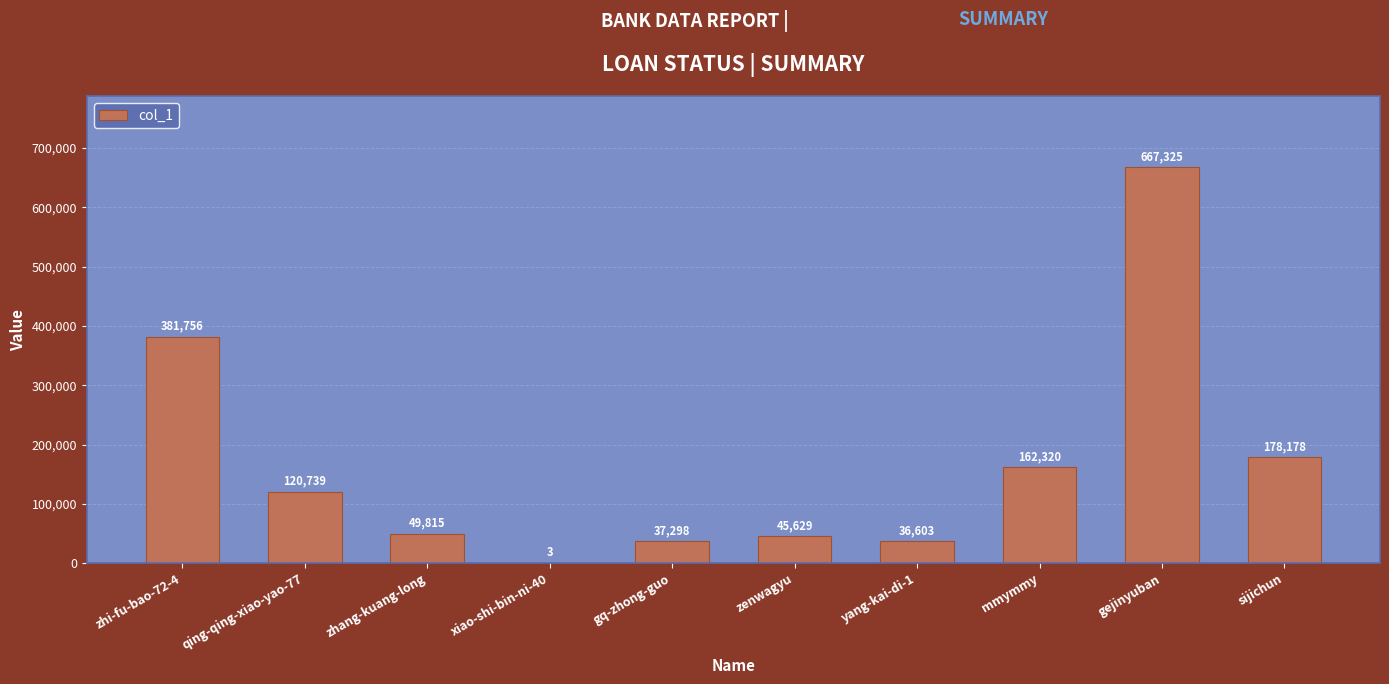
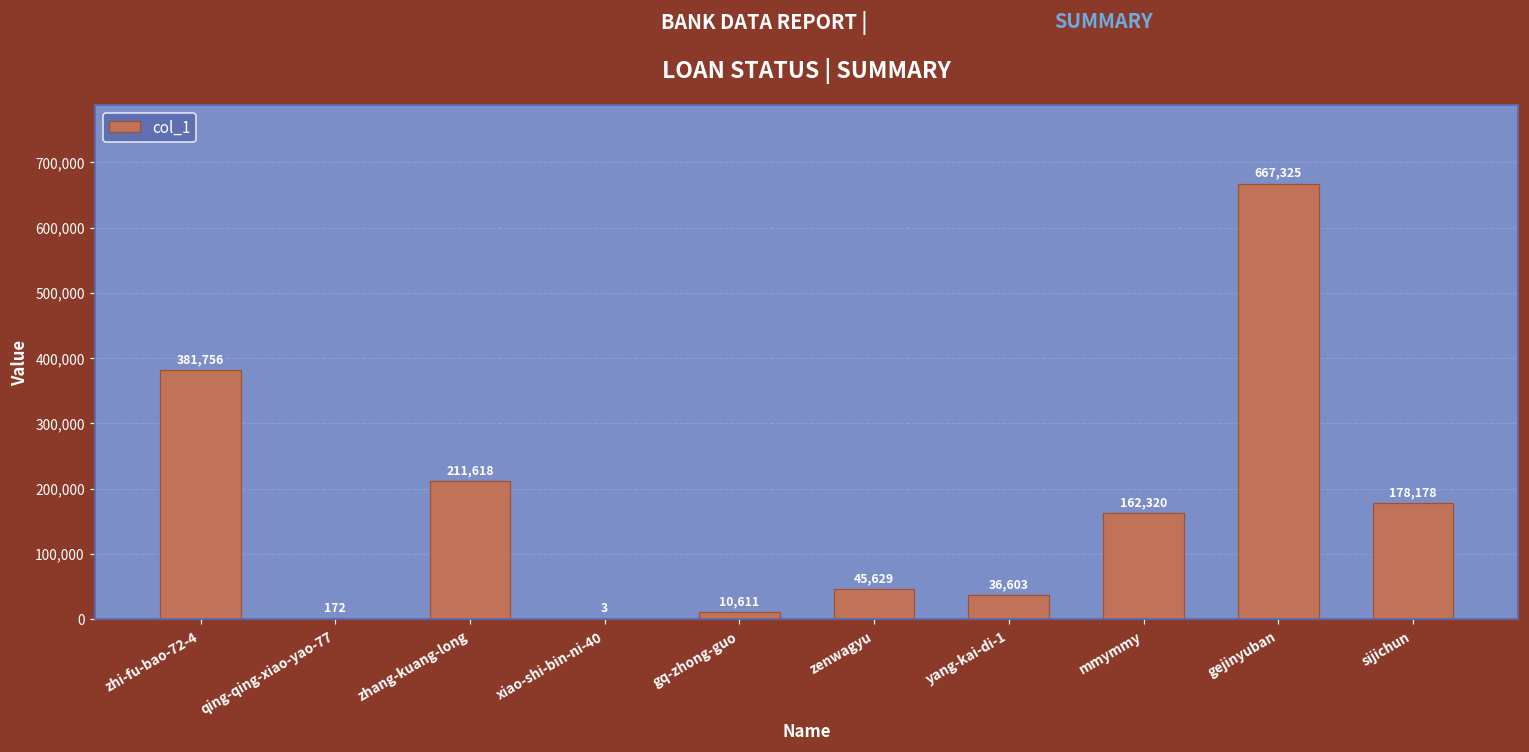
qing-qing-xiao-yao-77: 120,739 -> 172
zhang-kuang-long: 49,815 -> 211,618
gq-zhong-guo: 37,298 -> 10,611
